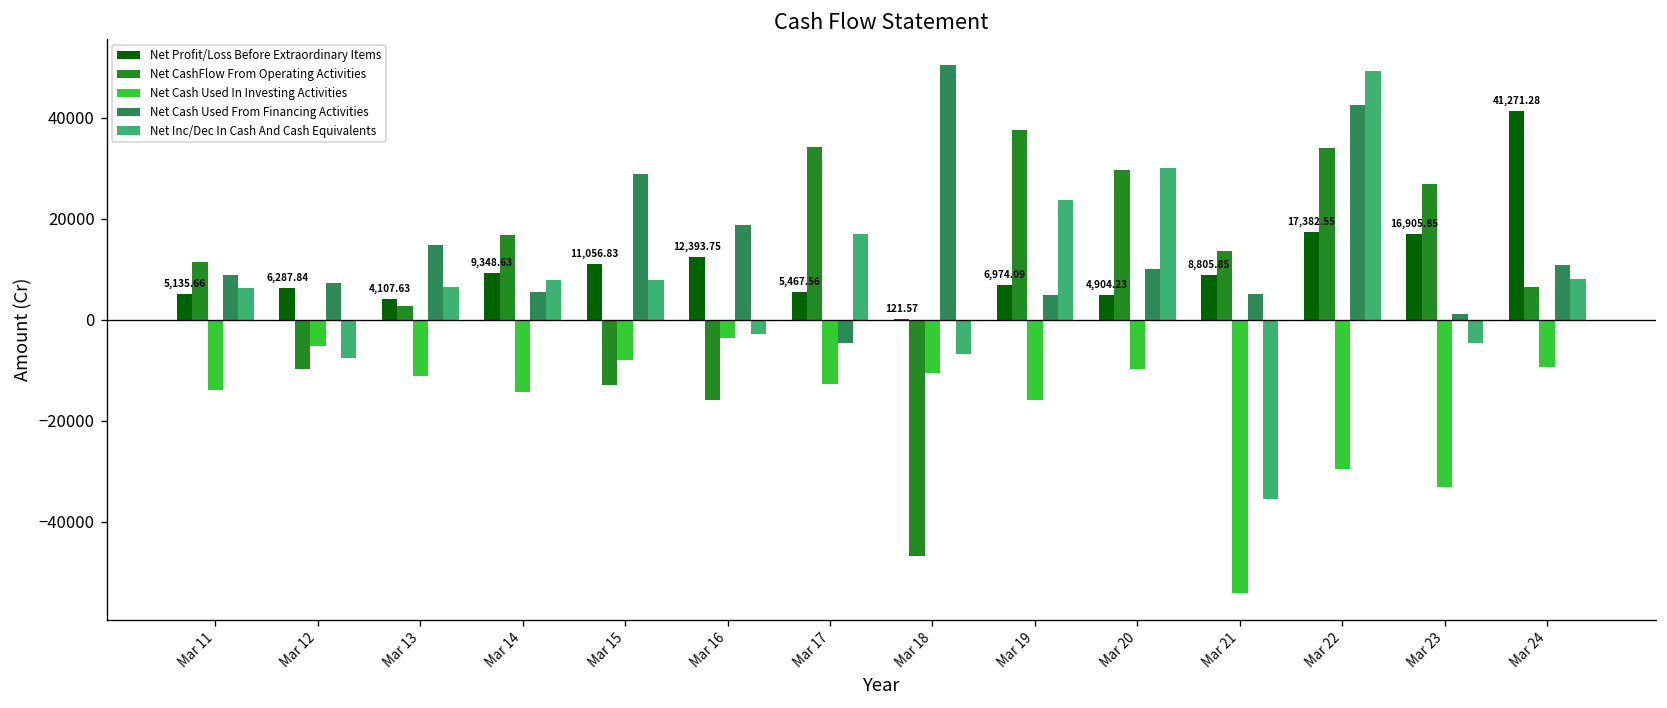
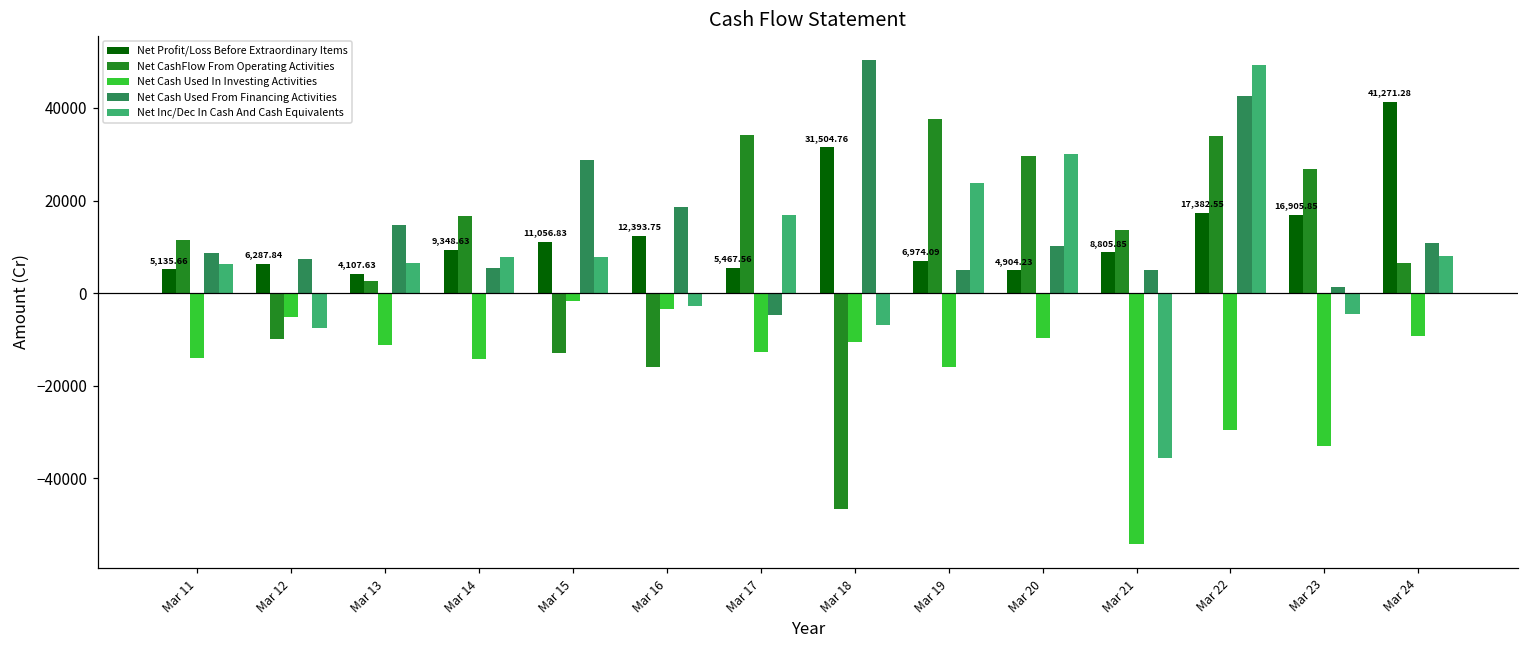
Net Cash Used In Investing Activities, Mar 15: -8000 -> -2000
Net Profit/Loss Before Extraordinary Items, Mar 18: 121.57 -> 31,504.76
